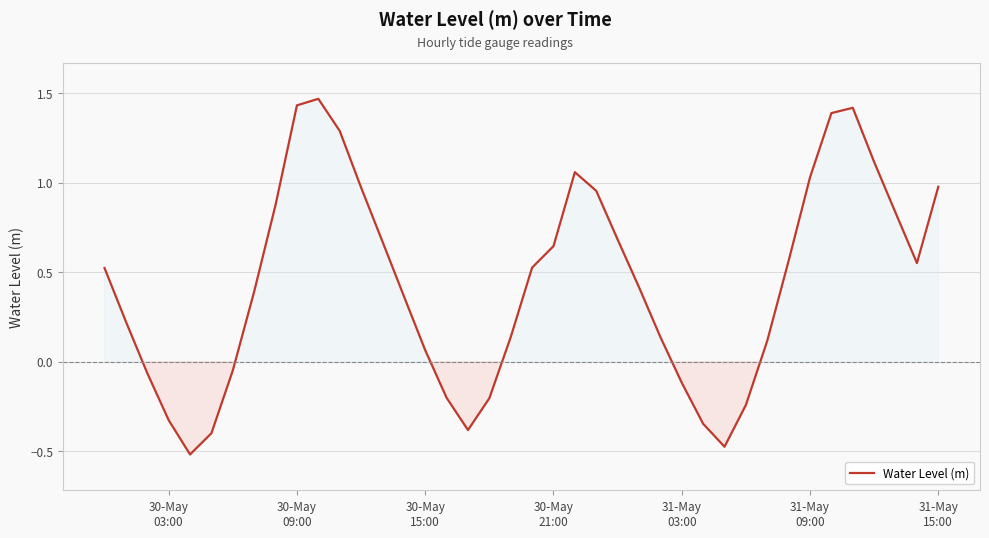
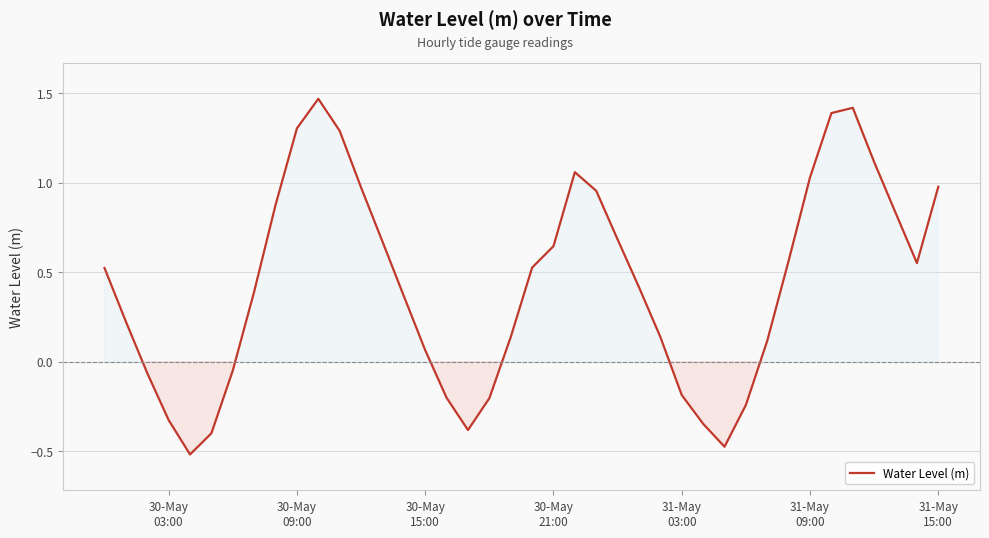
30-May 09:00: 1.43 -> 1.30
31-May 03:00: -0.12 -> -0.19
